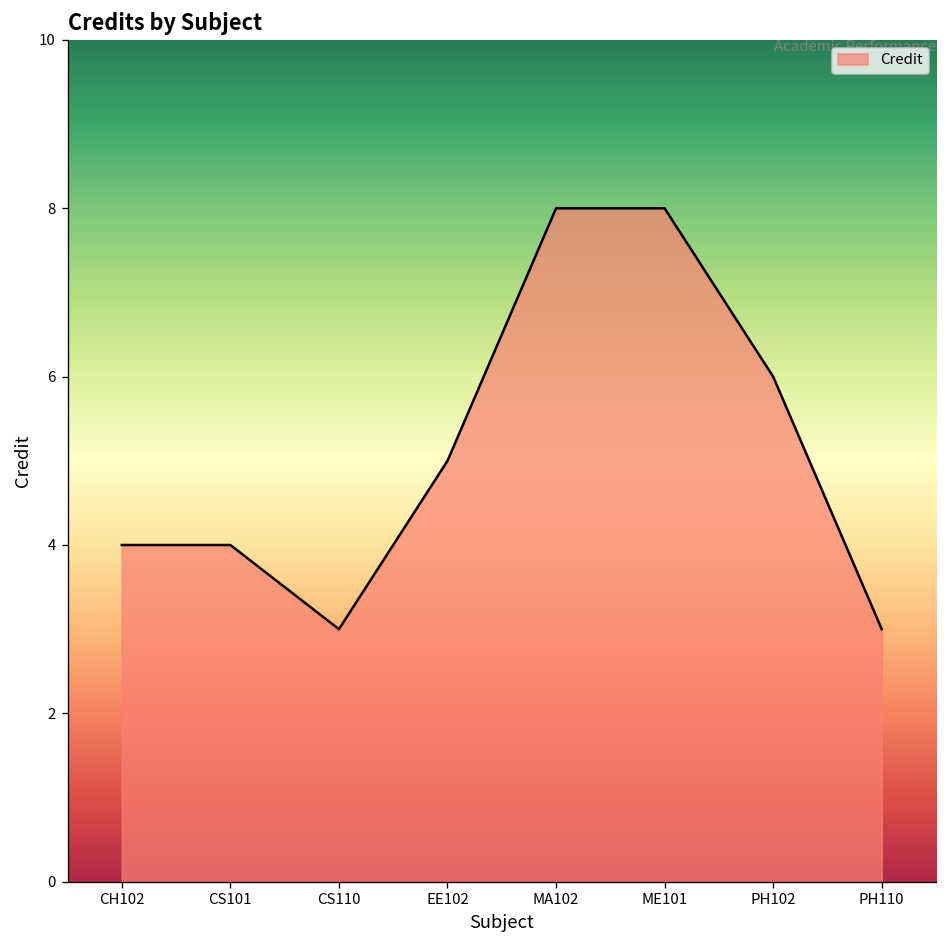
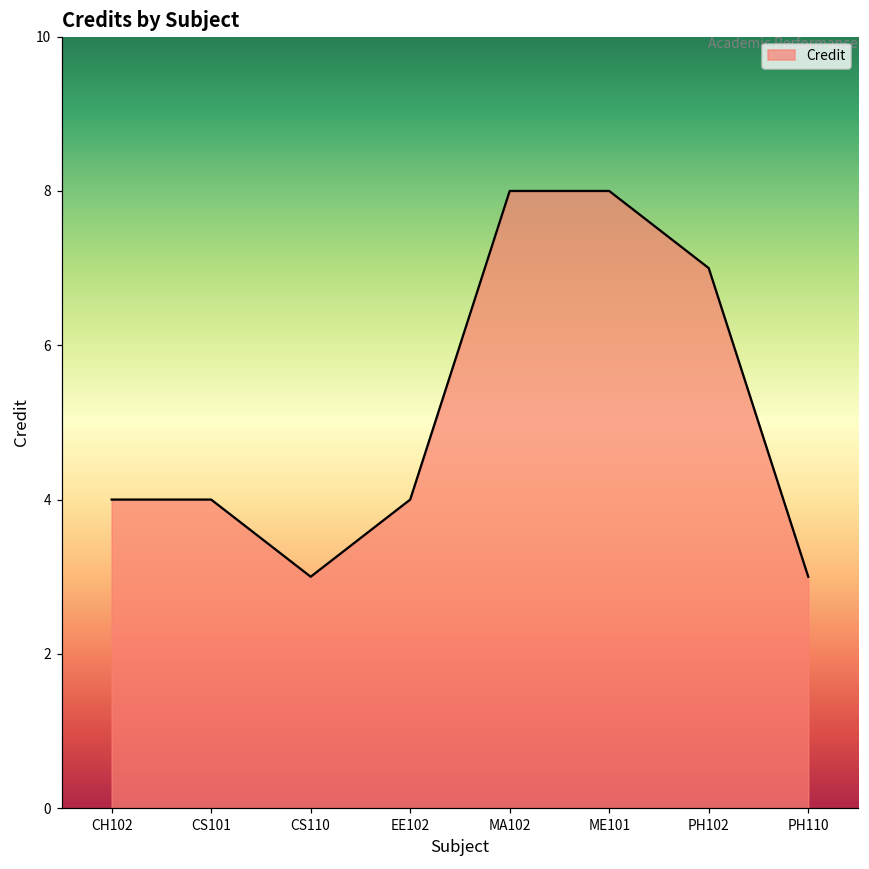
EE102: 5 -> 4
PH102: 6 -> 7
